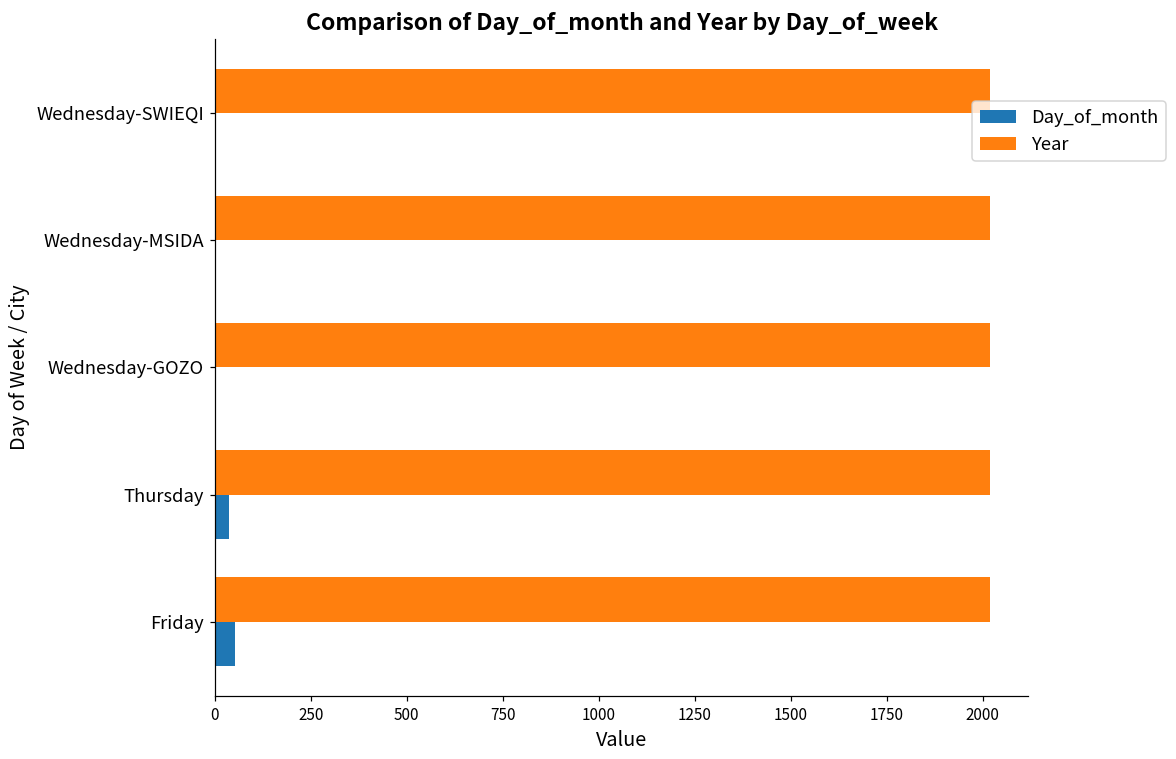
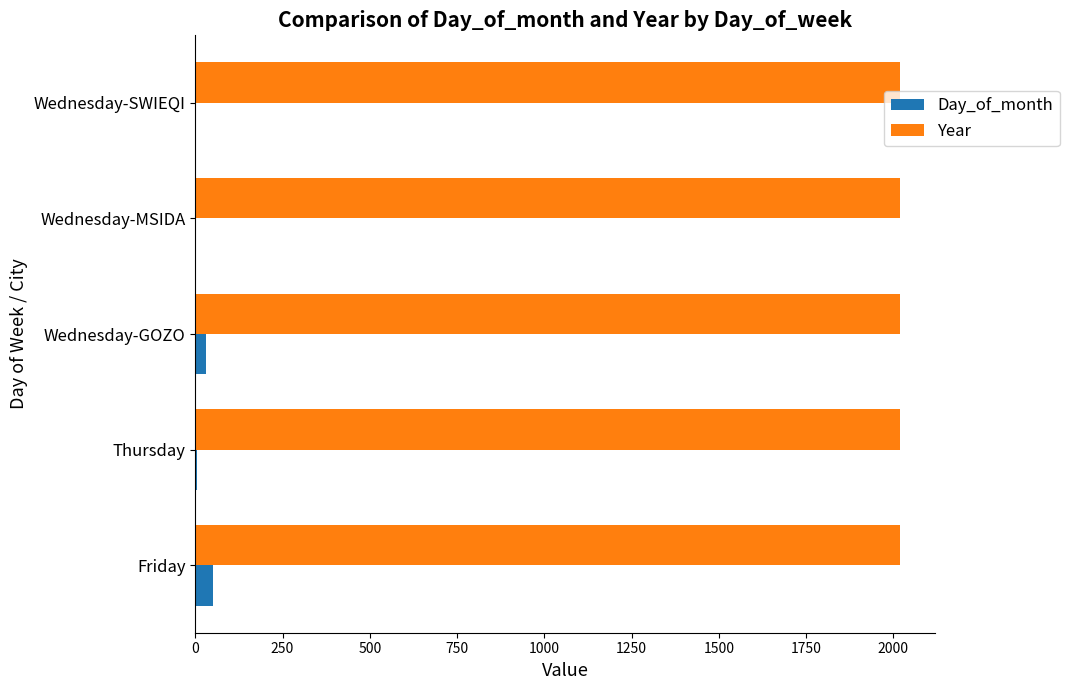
Day_of_month, Wednesday-GOZO: 0 -> 30
Day_of_month, Thursday: 40 -> 0
